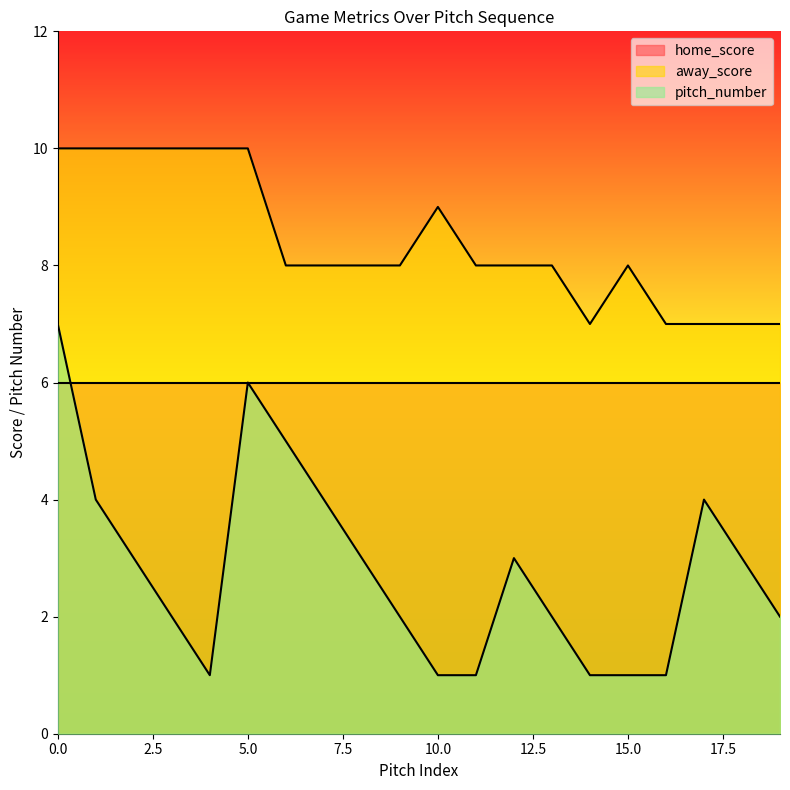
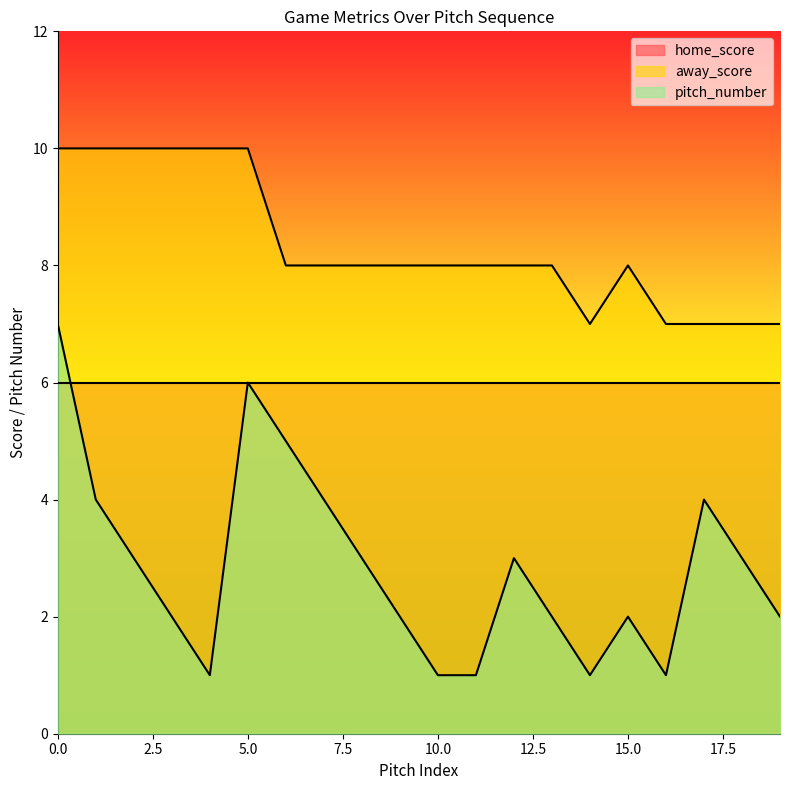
away_score, 10.0: 9 -> 8
pitch_number, 15.0: 1 -> 2
